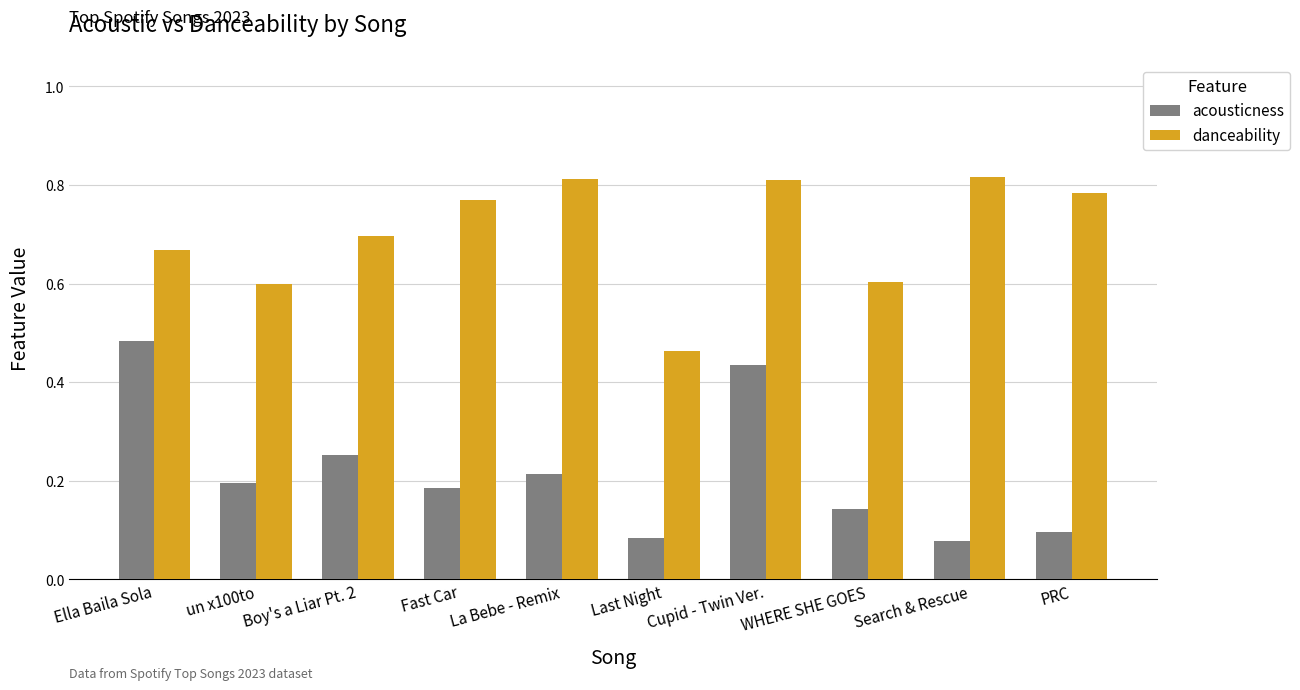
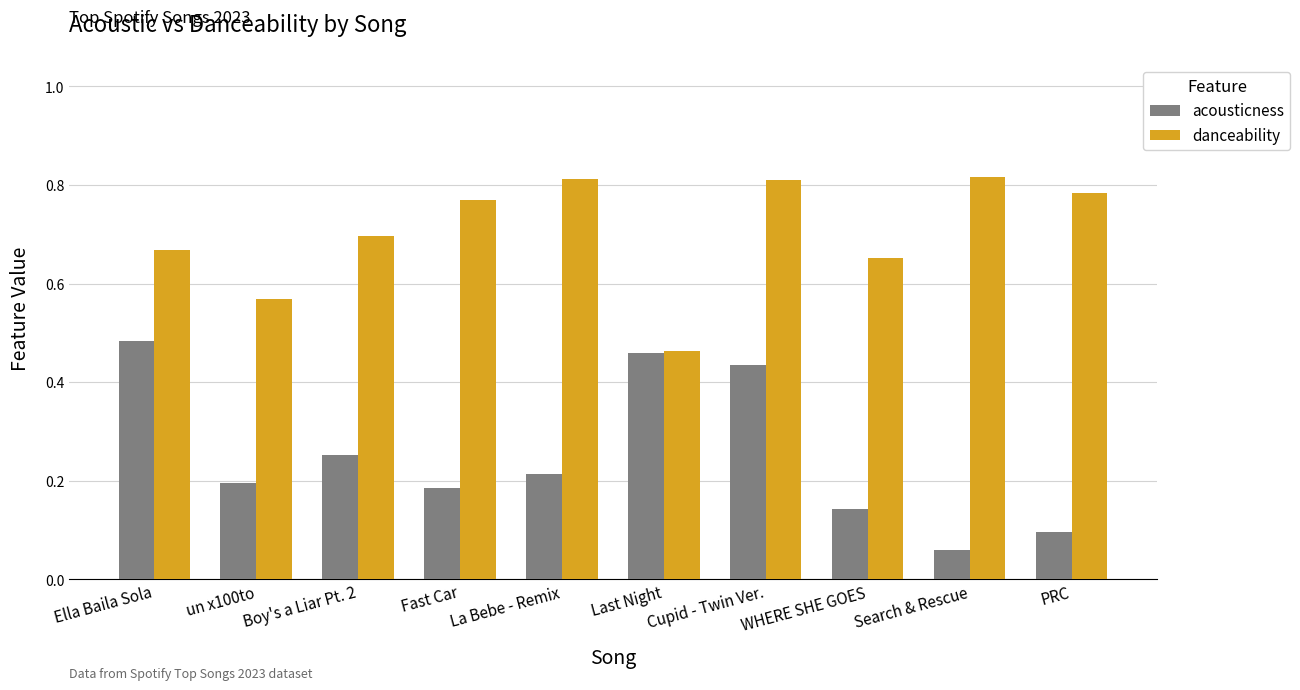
danceability, un x100to: 0.60 -> 0.57
acousticness, Last Night: 0.08 -> 0.46
danceability, WHERE SHE GOES: 0.60 -> 0.65
acousticness, Search & Rescue: 0.08 -> 0.06
